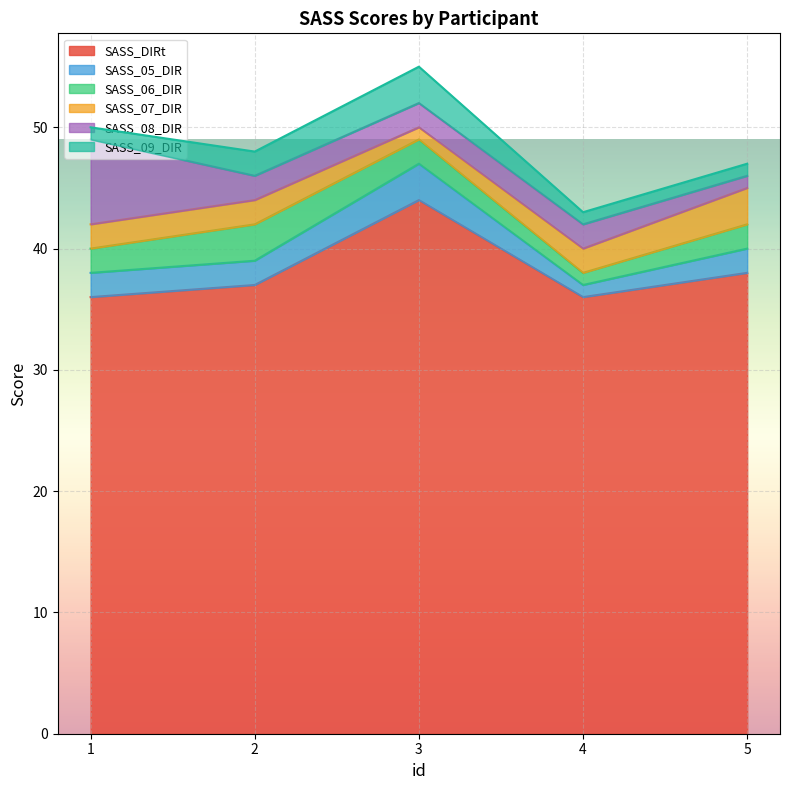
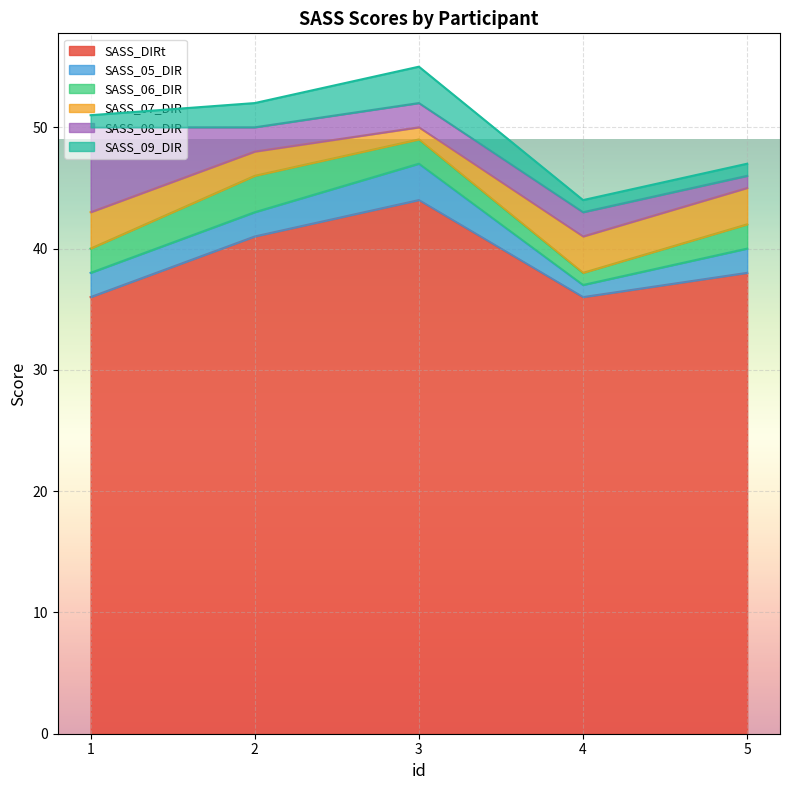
SASS_07_DIR, 1: 2 -> 3
SASS_DIRt, 2: 37 -> 41
SASS_07_DIR, 4: 2 -> 3
